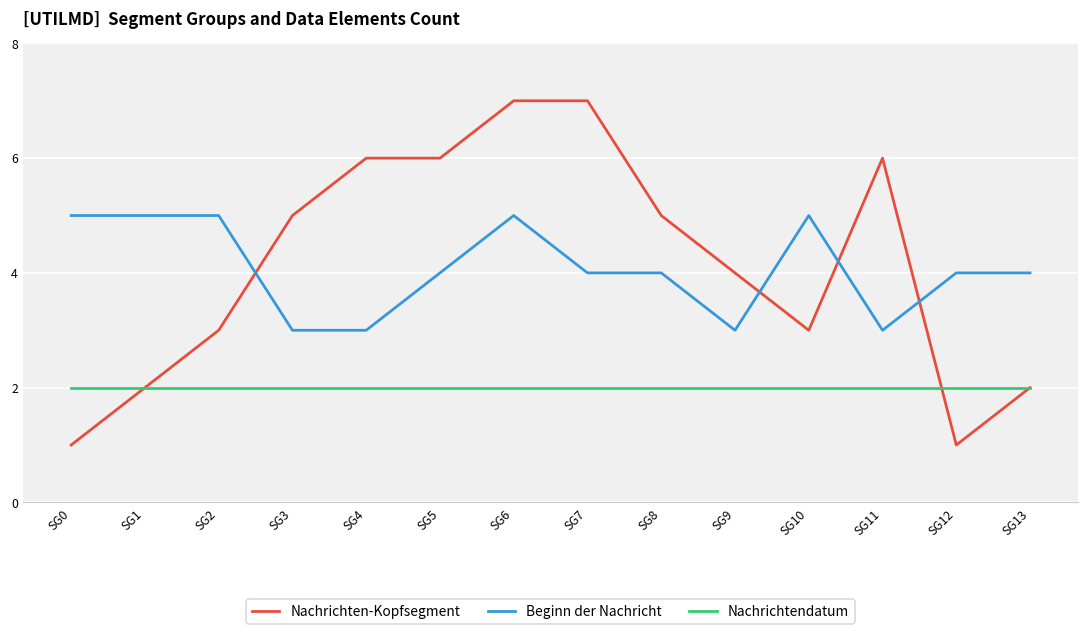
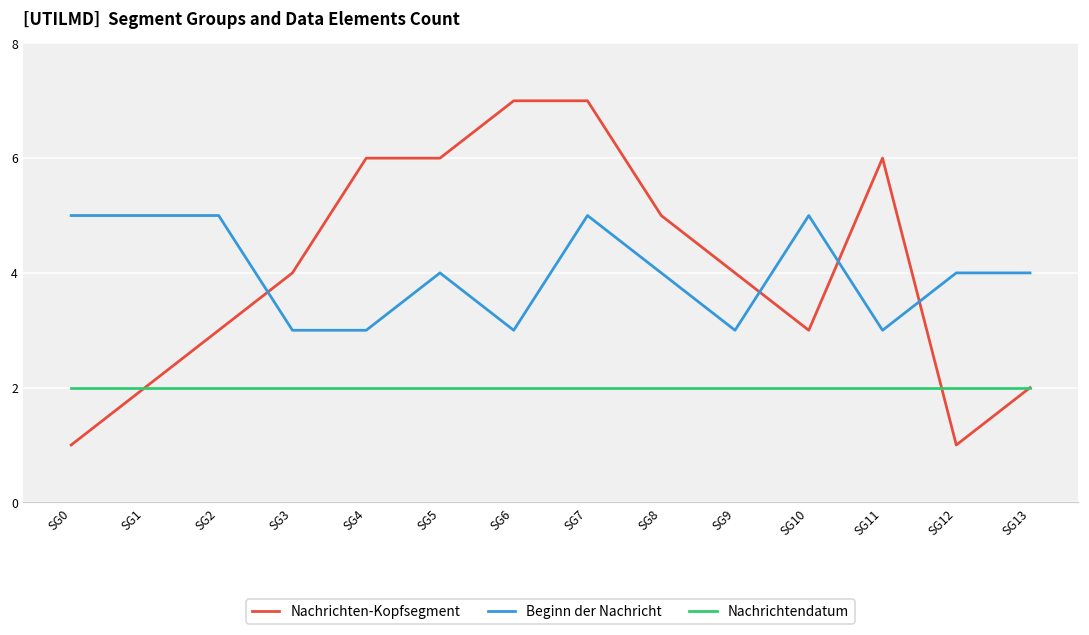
Nachrichten-Kopfsegment, SG3: 5 -> 4
Beginn der Nachricht, SG6: 5 -> 3
Beginn der Nachricht, SG7: 4 -> 5
